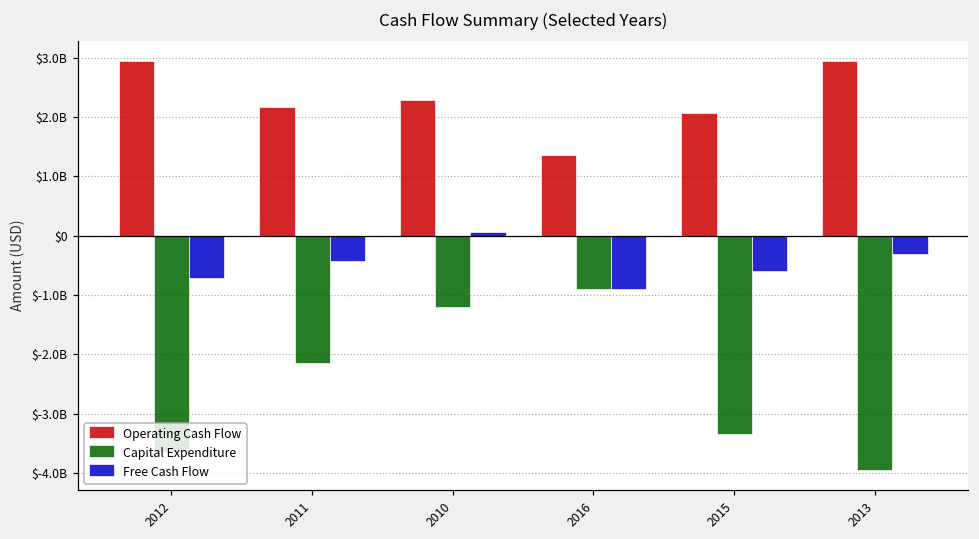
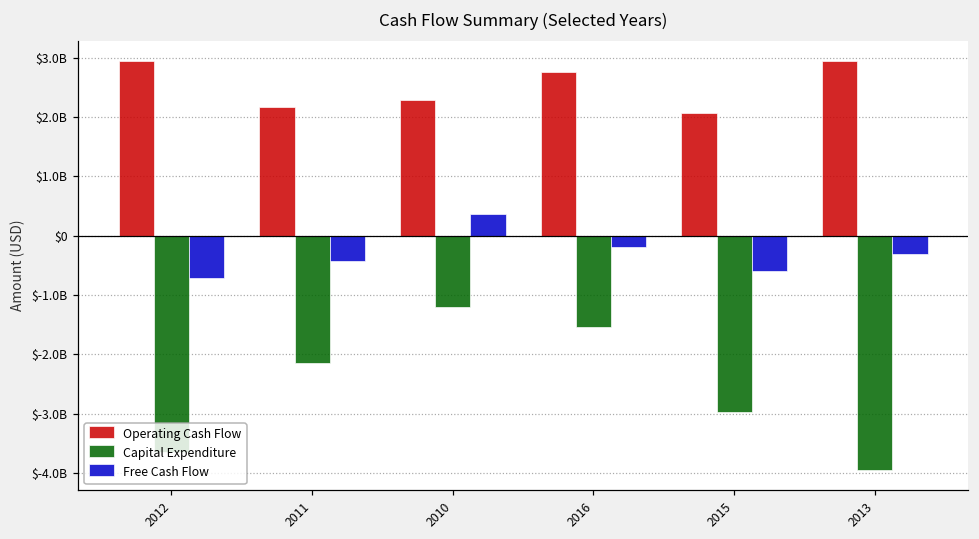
Free Cash Flow, 2010: $100000000 -> $400000000
Operating Cash Flow, 2016: $1400000000 -> $2700000000
Capital Expenditure, 2016: $-900000000 -> $-1500000000
Free Cash Flow, 2016: $-900000000 -> $-200000000
Capital Expenditure, 2015: $-3300000000 -> $-3000000000
